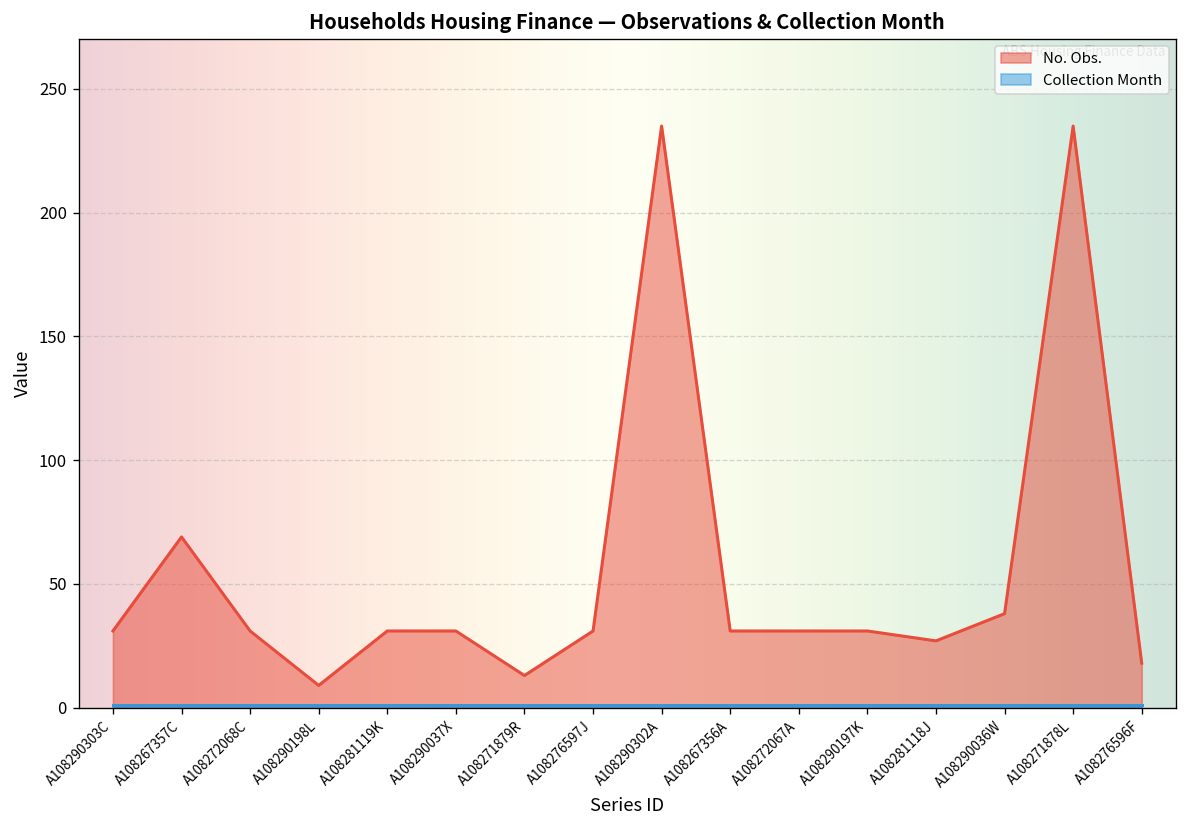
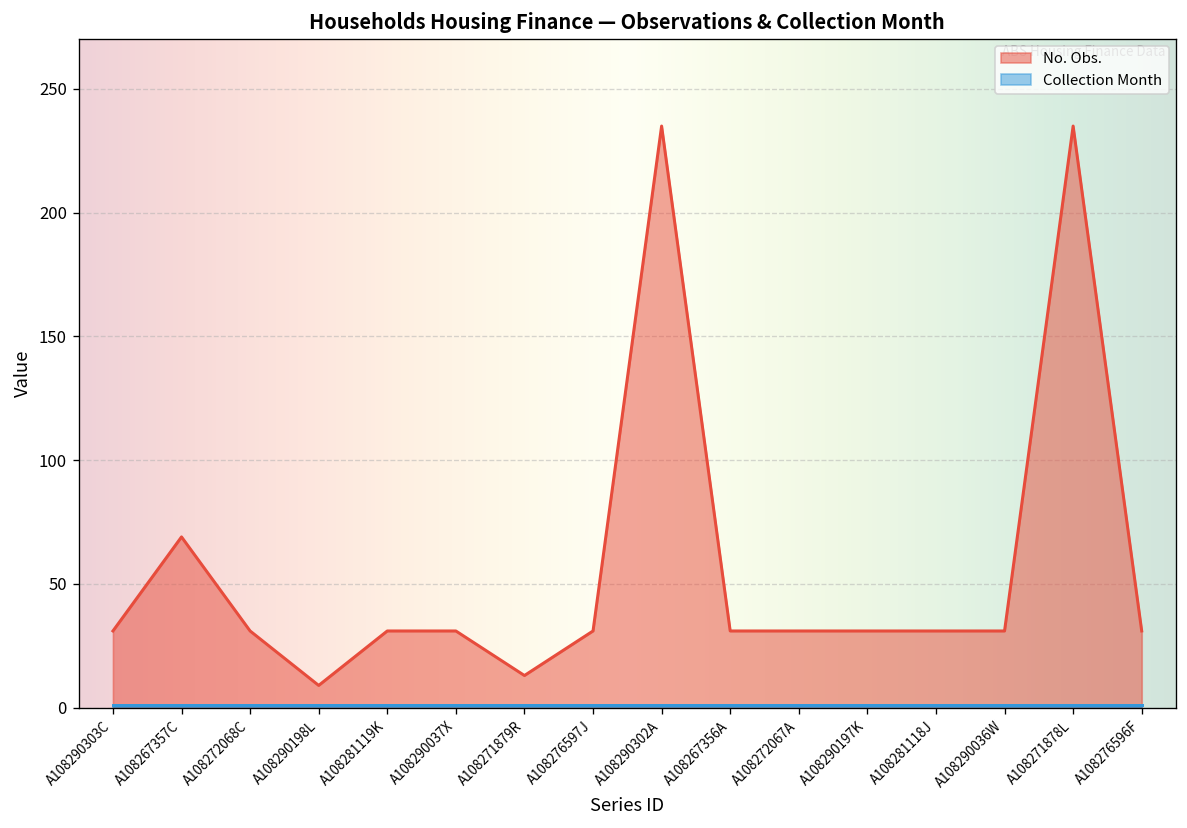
No. Obs., A108281118J: 27 -> 31
No. Obs., A108290036W: 38 -> 31
No. Obs., A108276596F: 18 -> 31
